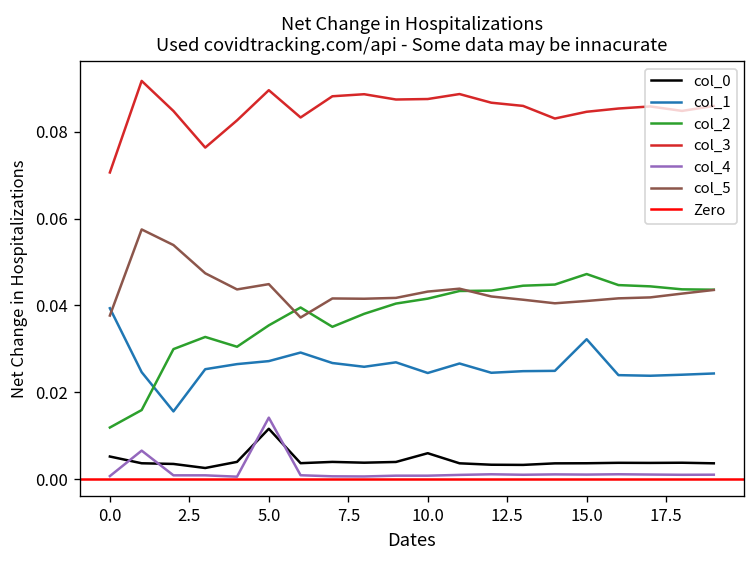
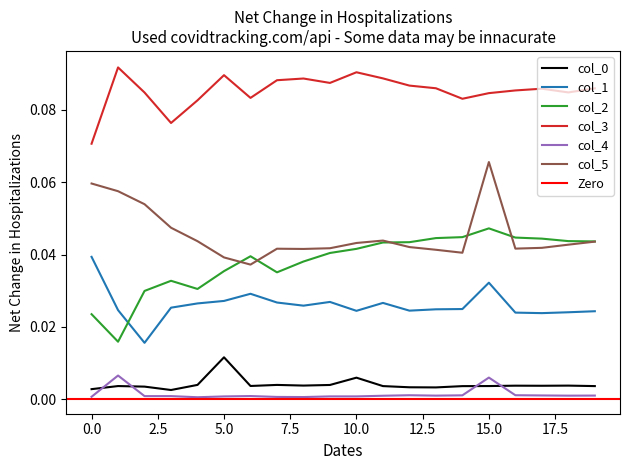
col_0, 0.0: 0.005 -> 0.003
col_2, 0.0: 0.012 -> 0.024
col_5, 0.0: 0.038 -> 0.060
col_4, 5.0: 0.014 -> 0.001
col_5, 5.0: 0.045 -> 0.039
col_3, 10.0: 0.088 -> 0.090
col_4, 15.0: 0.001 -> 0.006
col_5, 15.0: 0.041 -> 0.066
